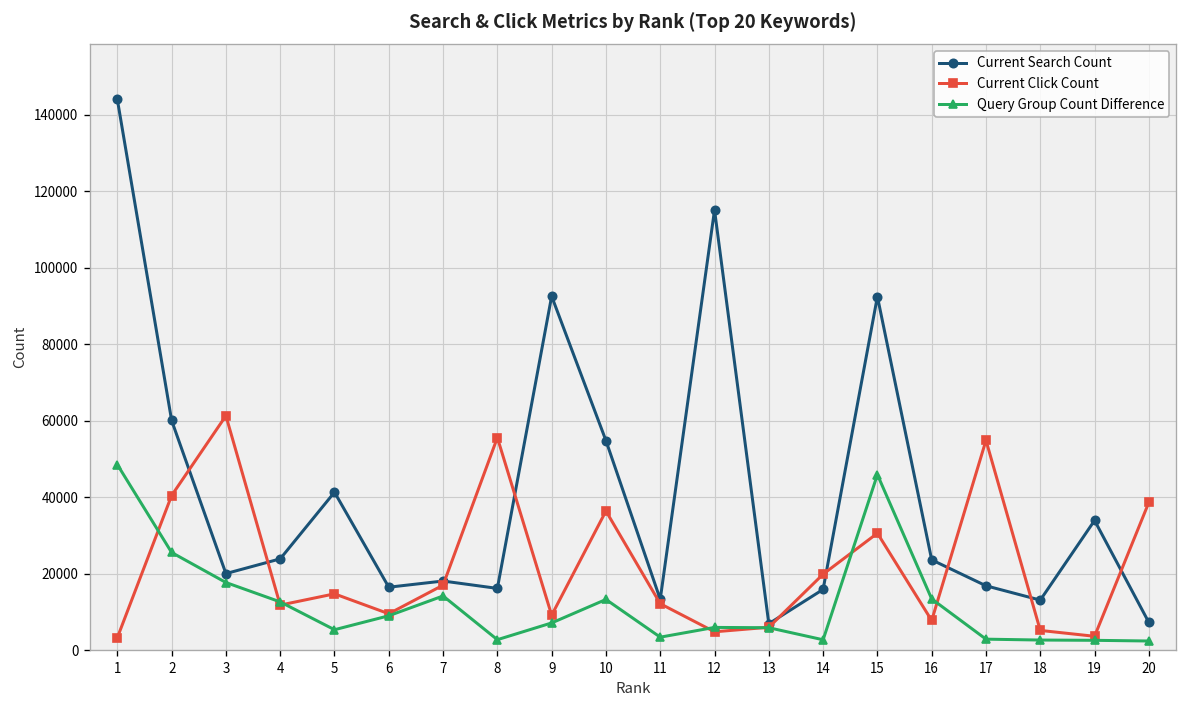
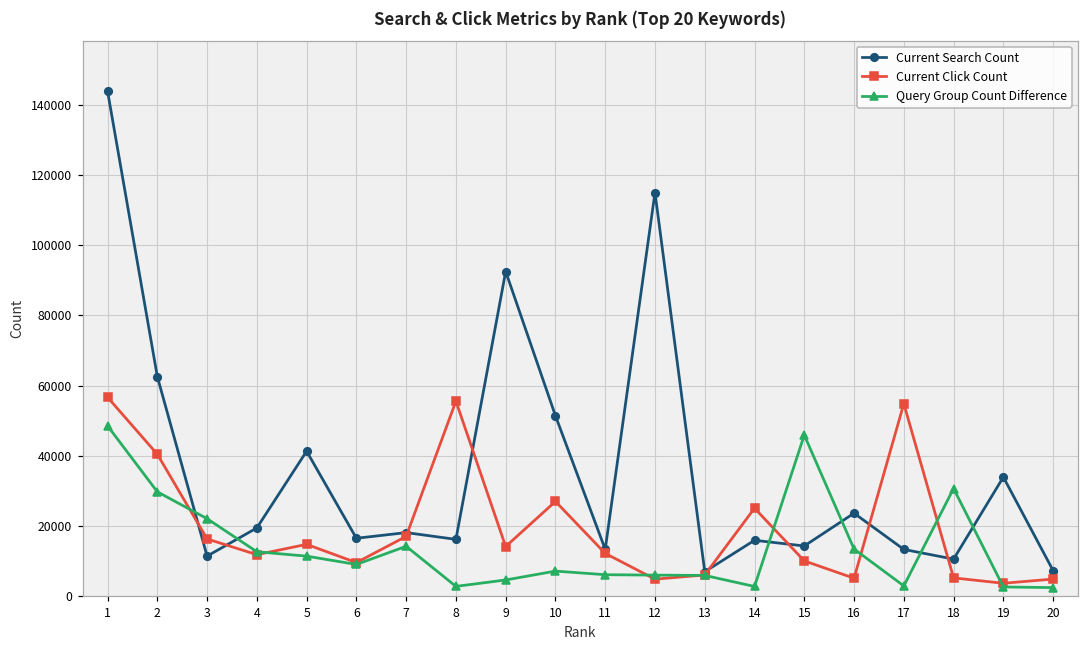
Current Click Count, 1: 3000 -> 57000
Current Search Count, 2: 60000 -> 63000
Query Group Count Difference, 2: 26000 -> 30000
Current Search Count, 3: 20000 -> 11000
Current Click Count, 3: 61000 -> 16000
Query Group Count Difference, 3: 18000 -> 22000
Current Search Count, 4: 24000 -> 19000
Query Group Count Difference, 5: 5000 -> 11000
Current Click Count, 9: 9000 -> 14000
Query Group Count Difference, 9: 7000 -> 5000
Current Search Count, 10: 55000 -> 51000
Current Click Count, 10: 36000 -> 27000
Query Group Count Difference, 10: 13000 -> 7000
Query Group Count Difference, 11: 3000 -> 6000
Current Click Count, 14: 20000 -> 25000
Current Search Count, 15: 92000 -> 14000
Current Click Count, 15: 31000 -> 10000
Current Click Count, 16: 8000 -> 5000
Current Search Count, 17: 17000 -> 13000
Current Search Count, 18: 13000 -> 10000
Query Group Count Difference, 18: 3000 -> 31000
Current Click Count, 20: 39000 -> 5000
